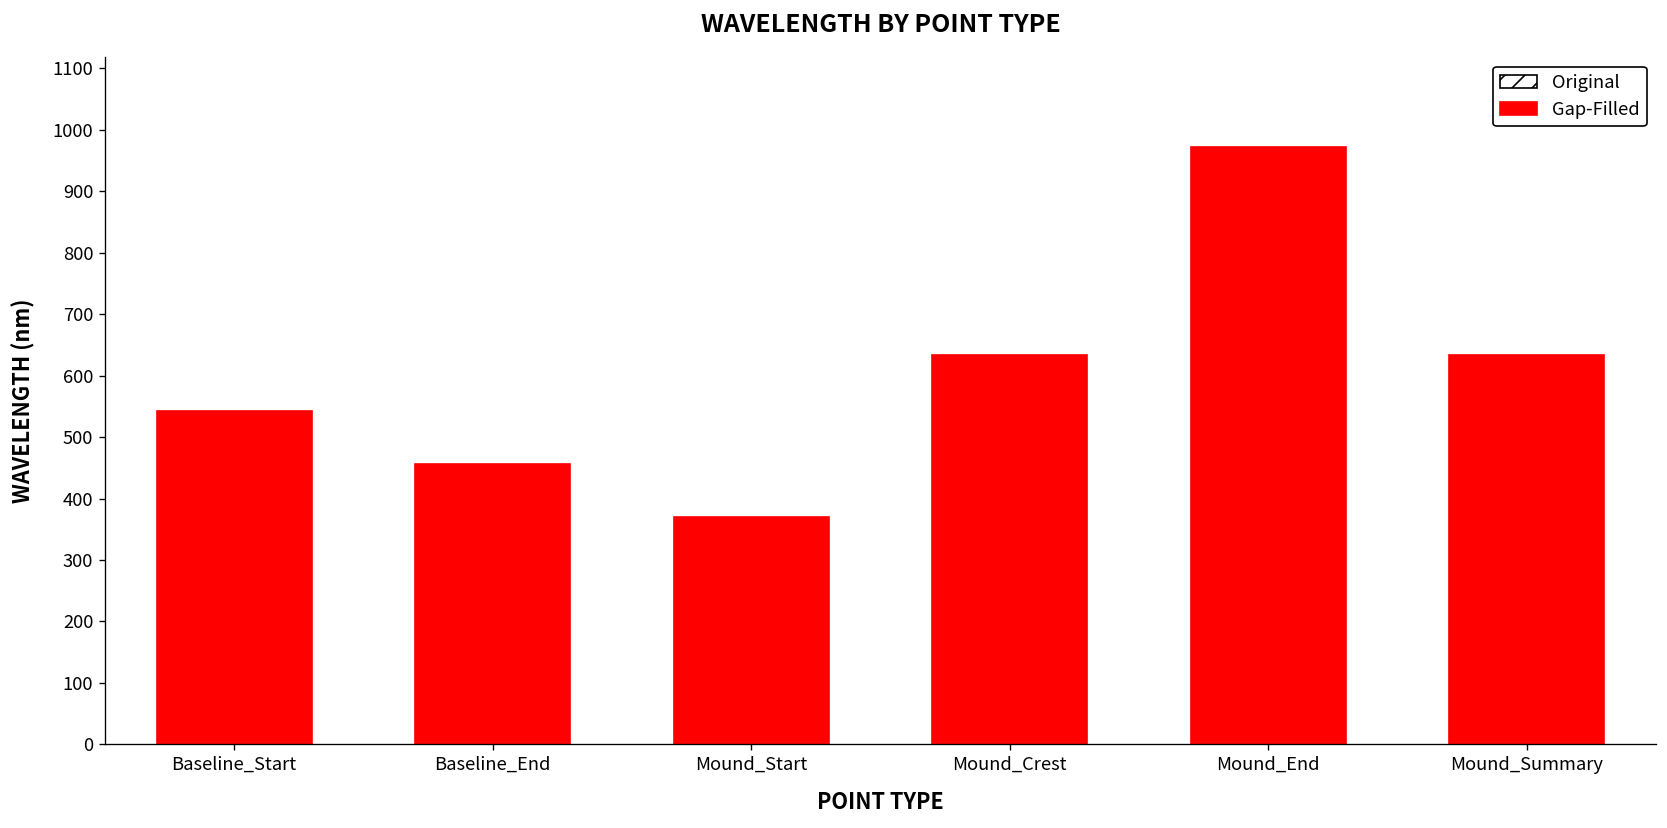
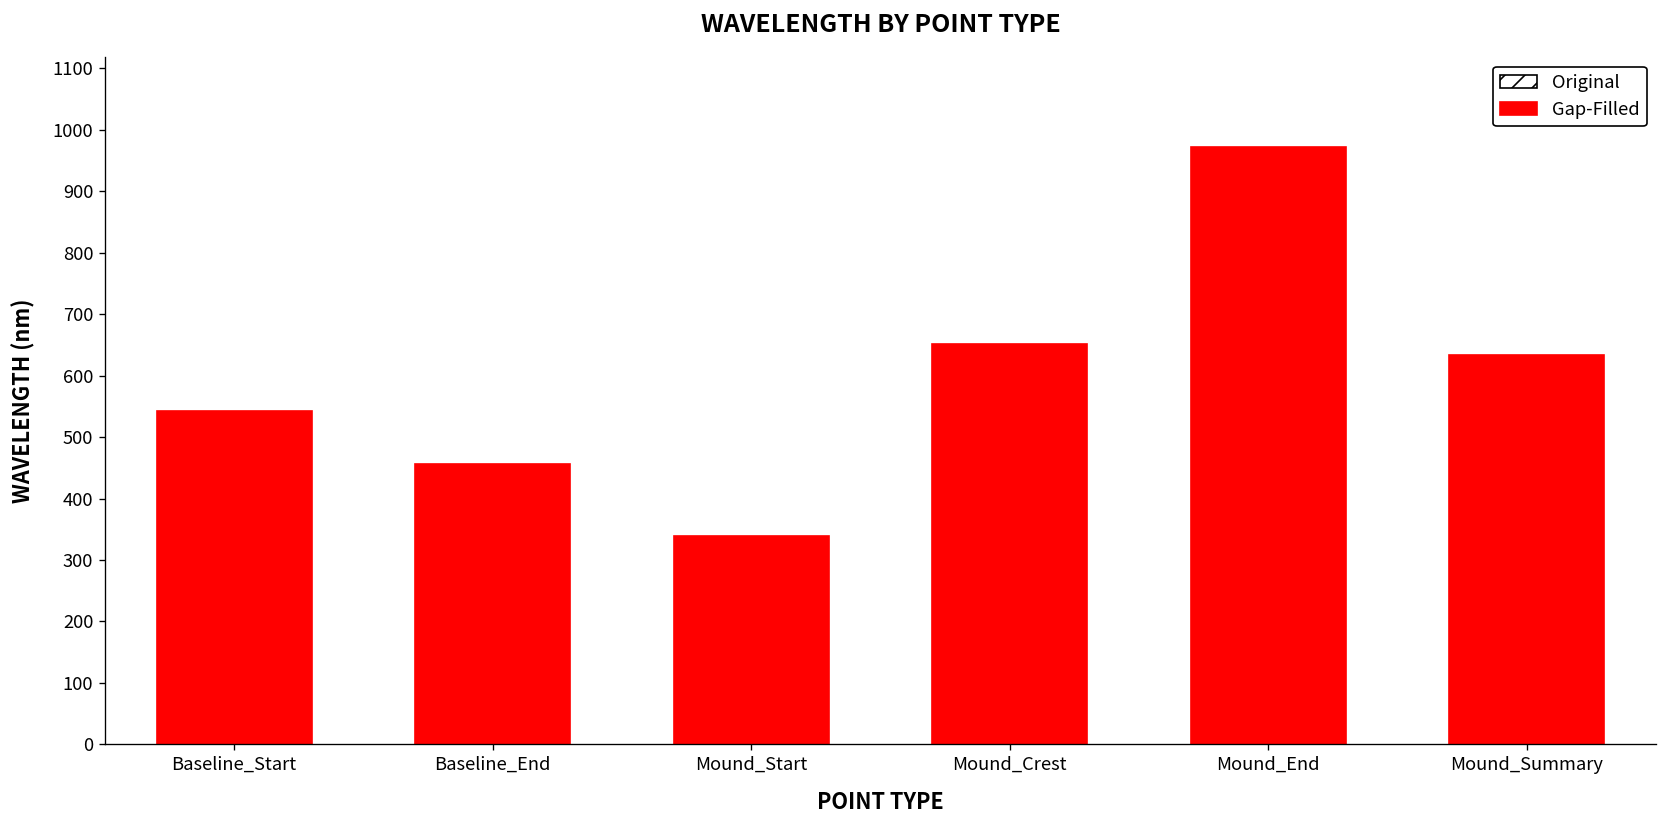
Mound_Start: 370 -> 340
Mound_Crest: 630 -> 650
